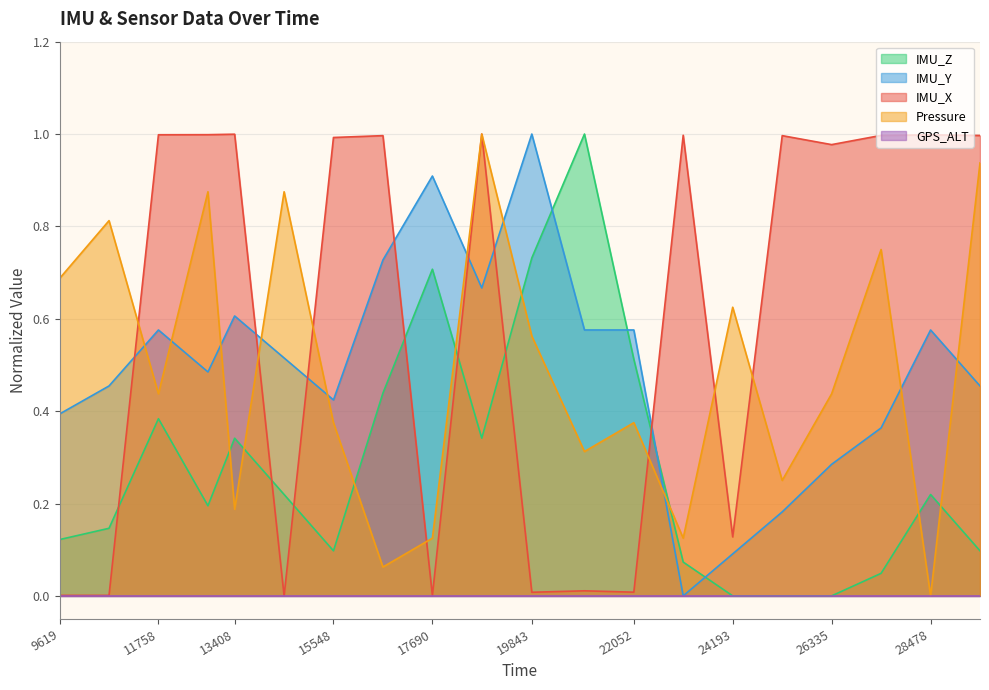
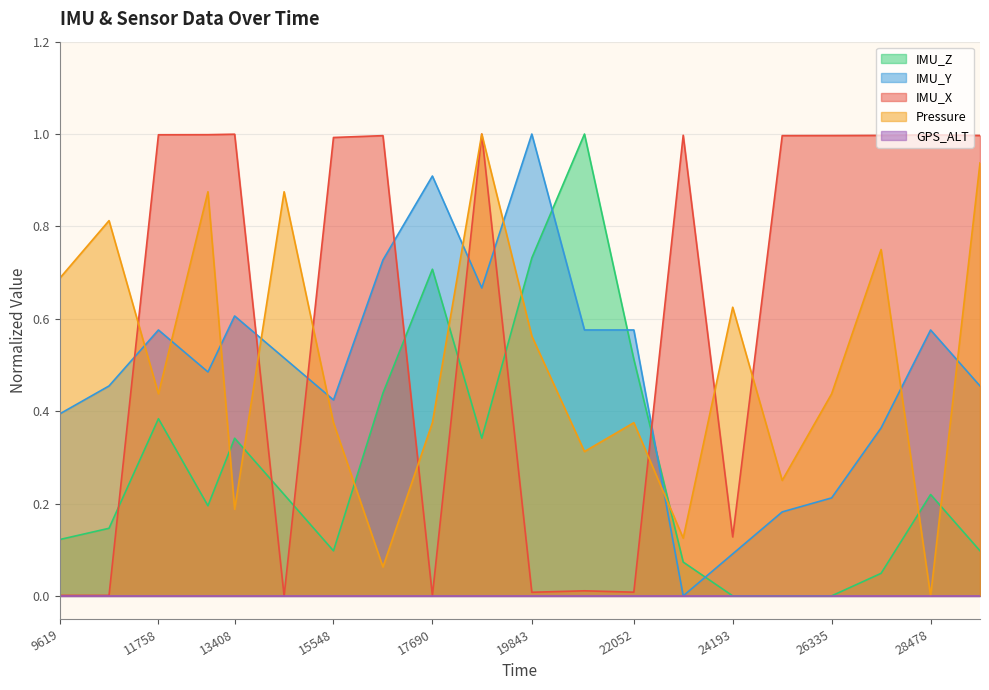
Pressure, 17690: 0.12 -> 0.37
IMU_Y, 26335: 0.28 -> 0.21
IMU_X, 26335: 0.98 -> 1.00
